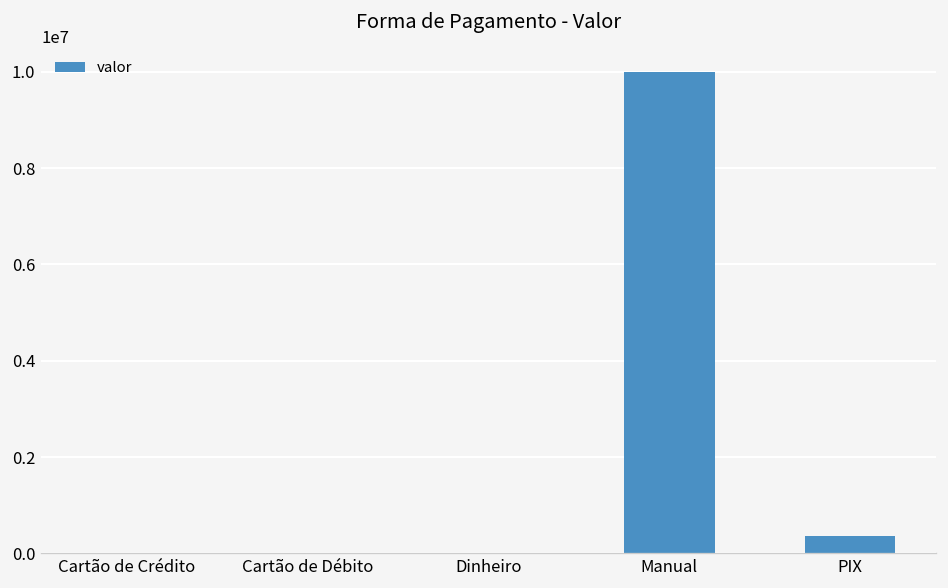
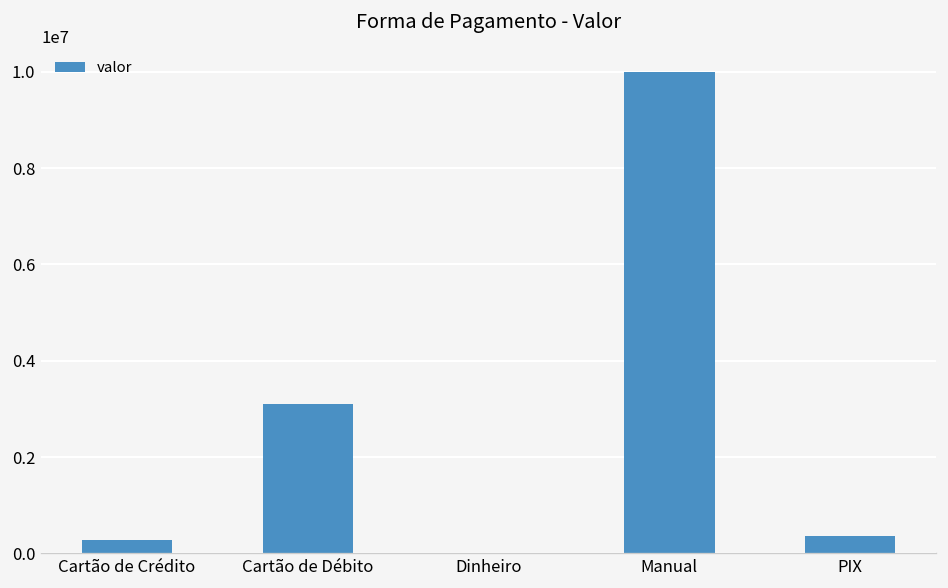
Cartão de Crédito: 0 -> 300000
Cartão de Débito: 0 -> 3100000
